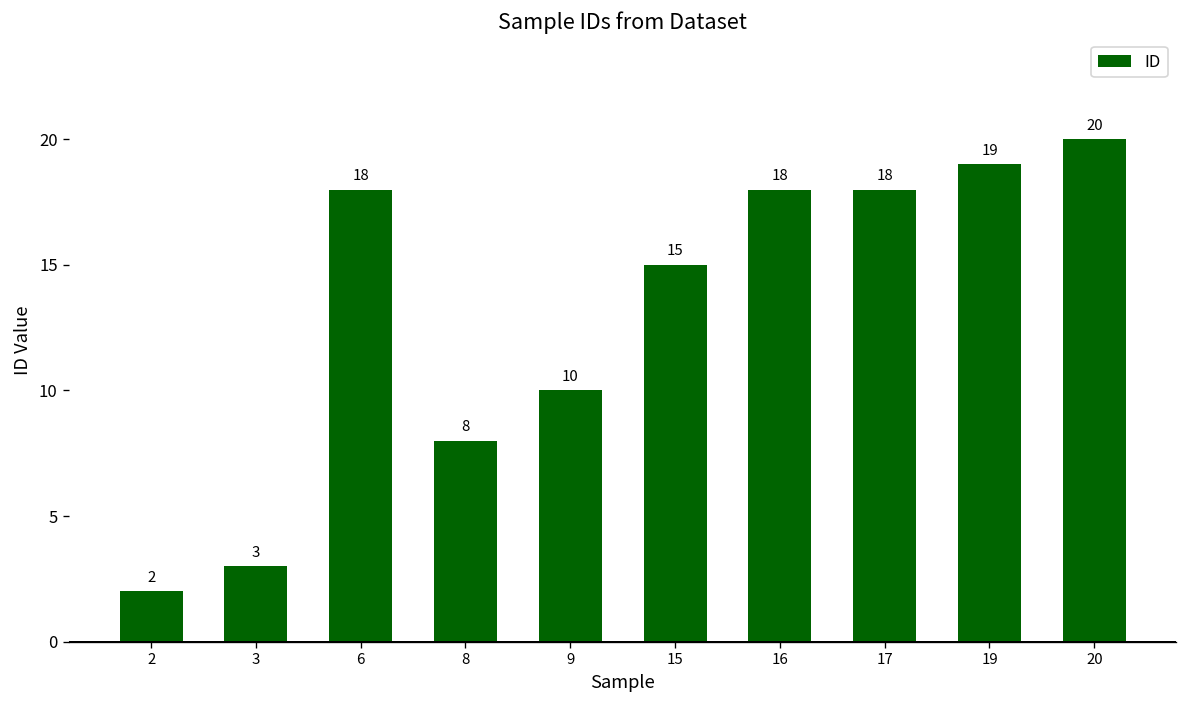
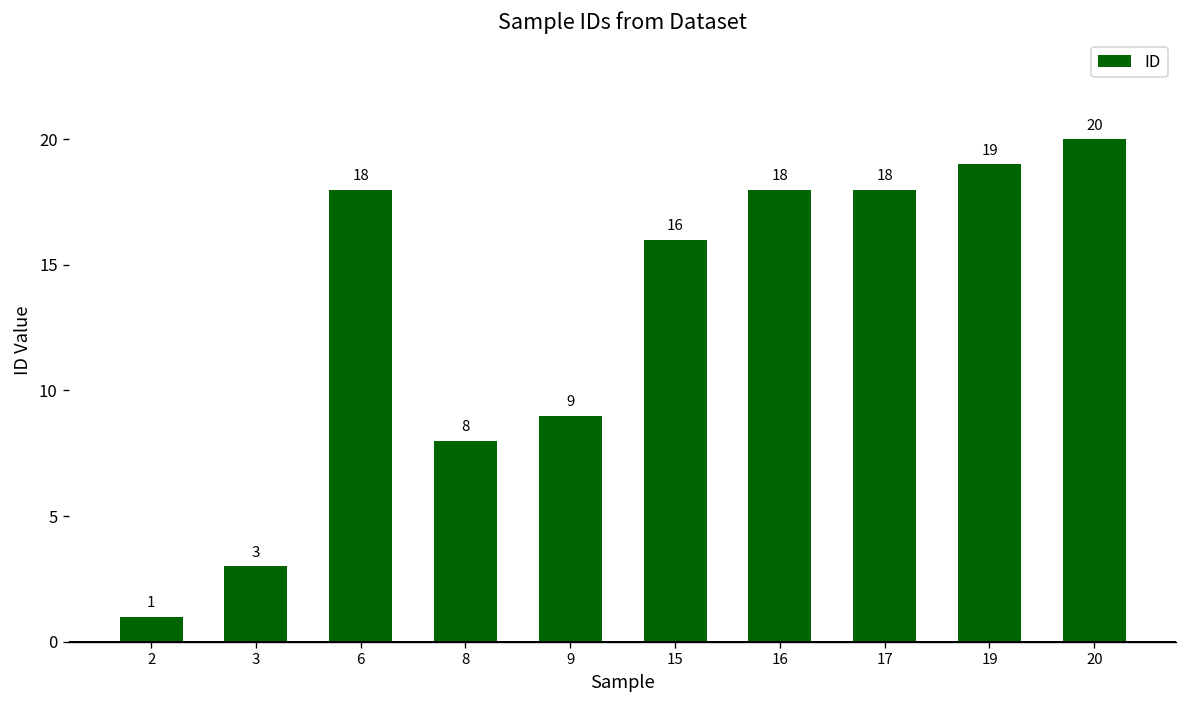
2: 2 -> 1
9: 10 -> 9
15: 15 -> 16
